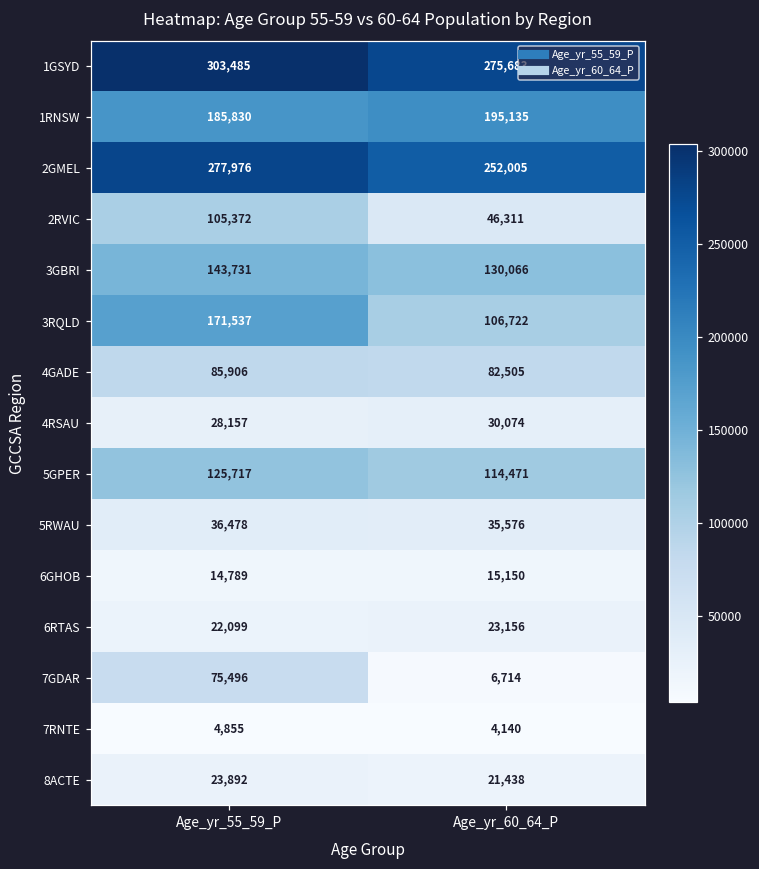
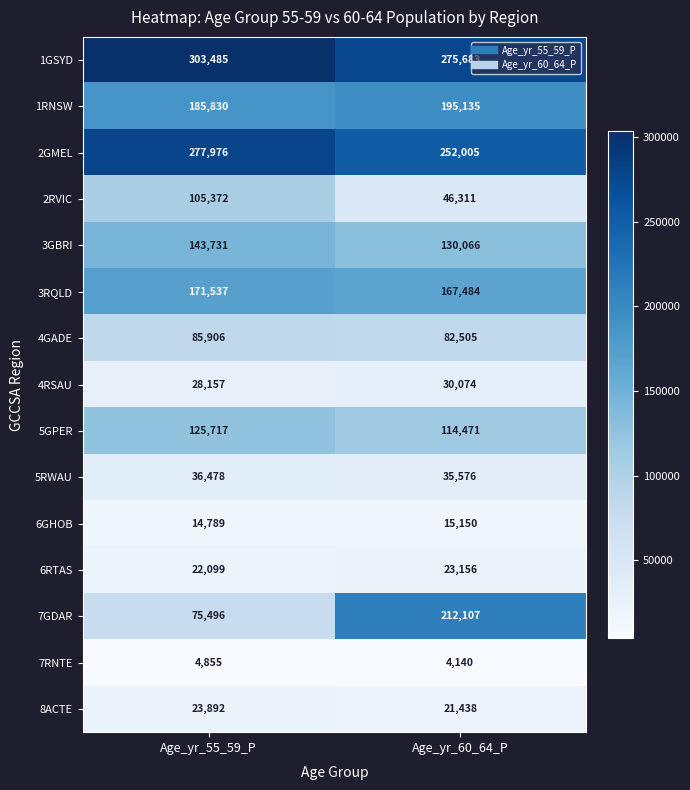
3RQLD, Age_yr_60_64_P: 106,722 -> 167,484
7GDAR, Age_yr_60_64_P: 6,714 -> 212,107
